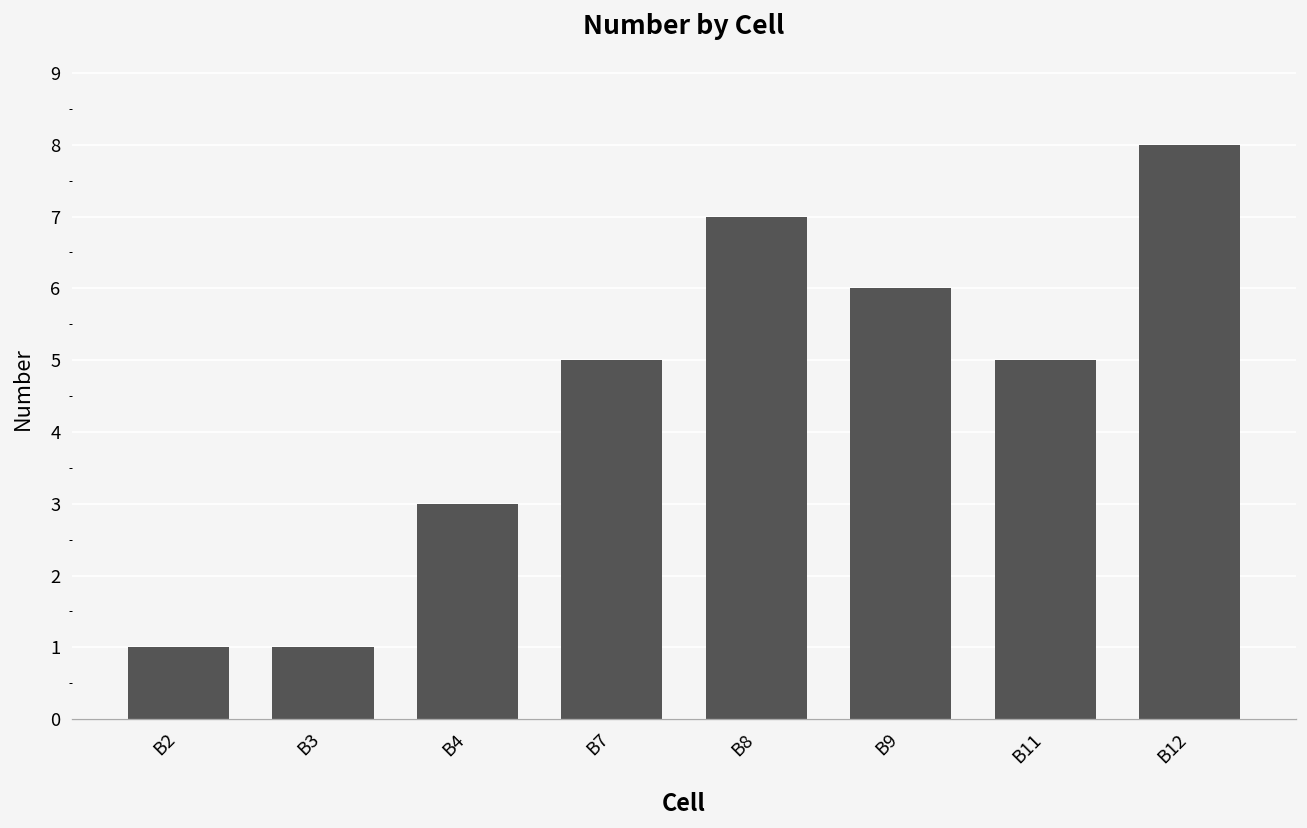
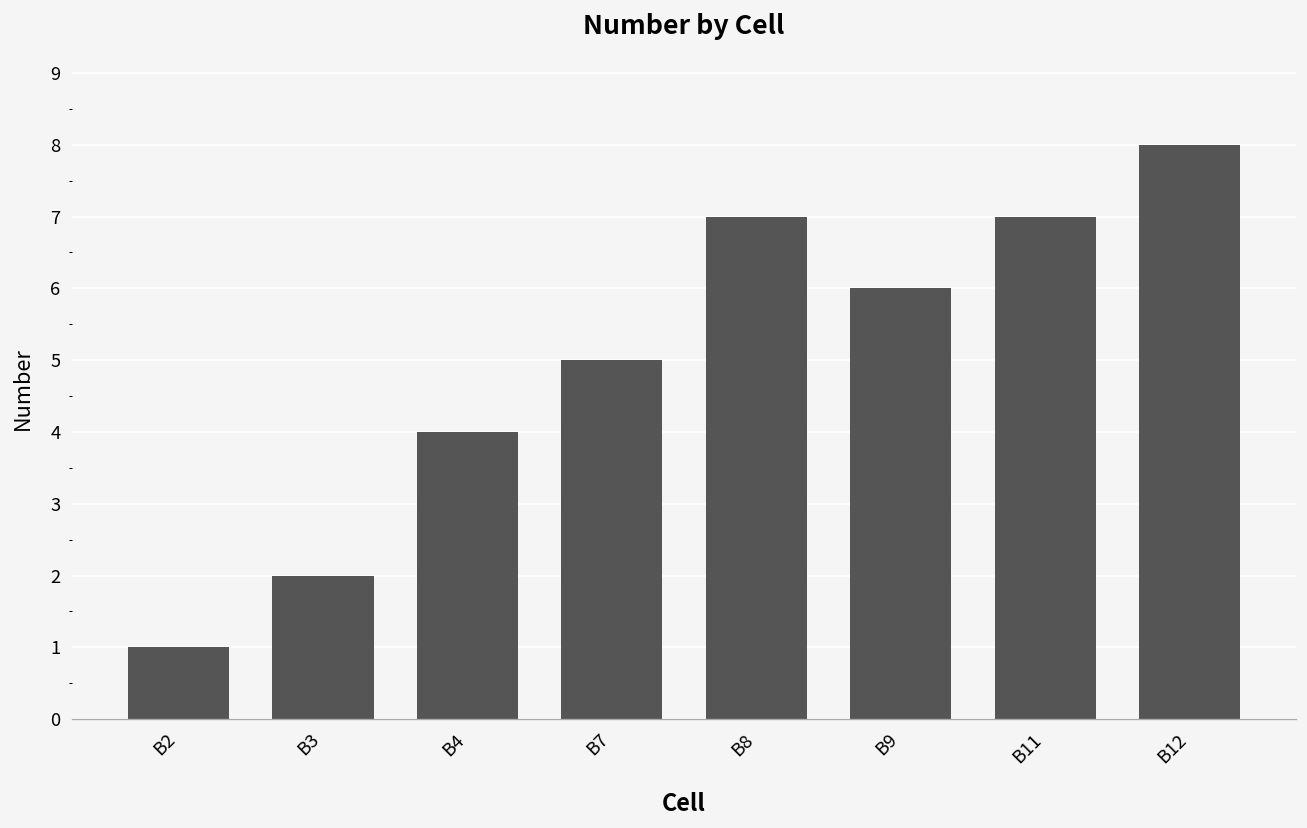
B3: 1 -> 2
B4: 3 -> 4
B11: 5 -> 7
